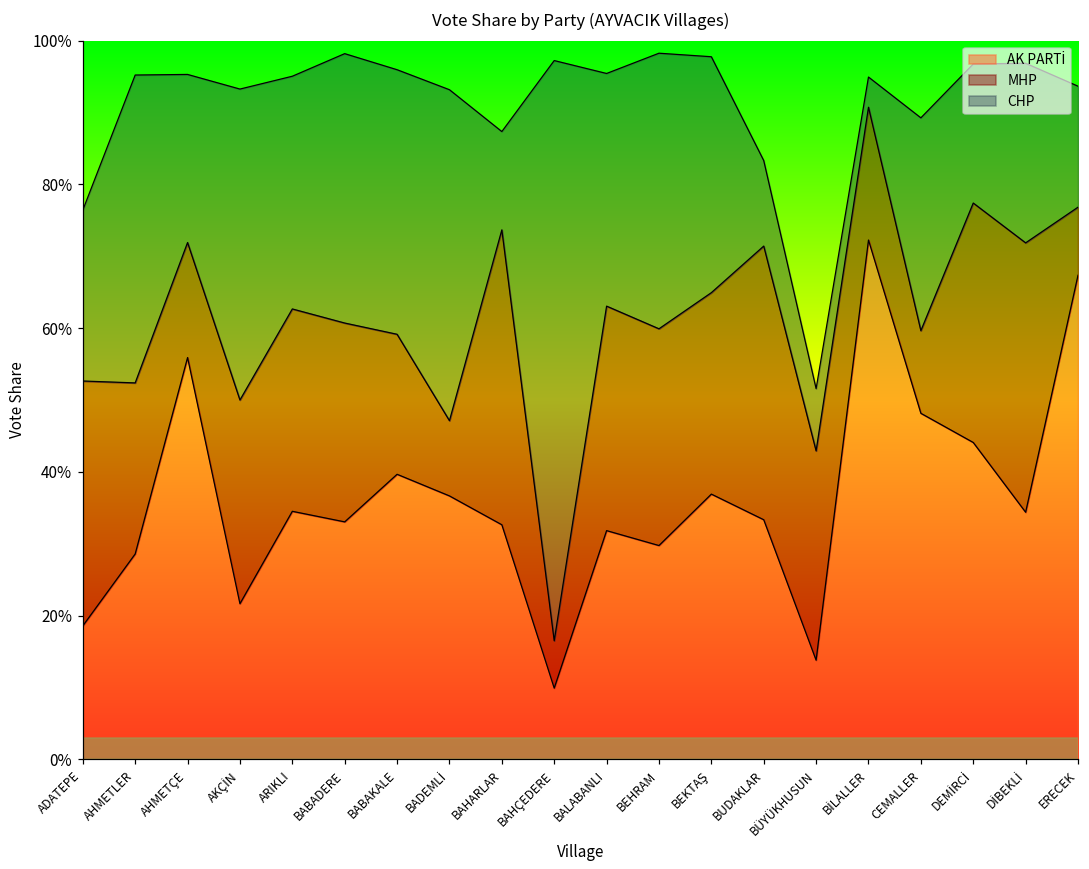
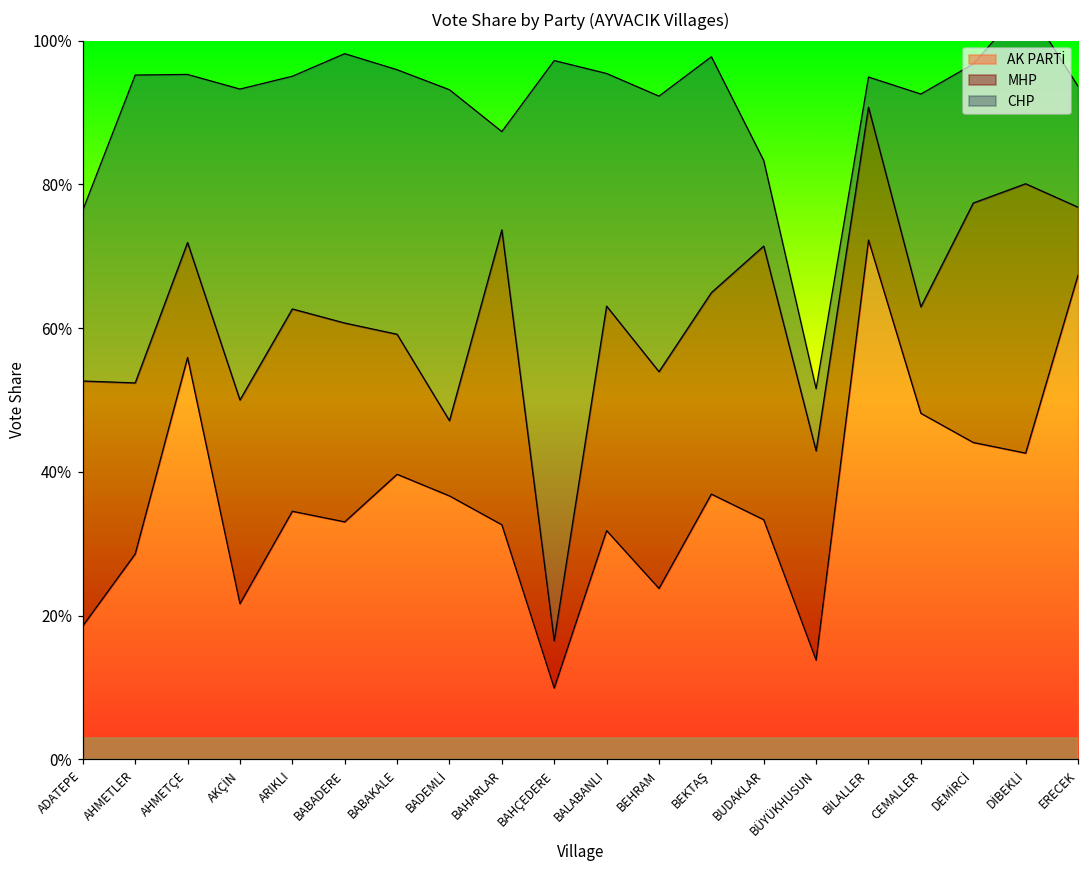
AK PARTİ, BEHRAM: 30% -> 24%
MHP, CEMALLER: 12% -> 15%
AK PARTİ, DİBEKLİ: 34% -> 43%
